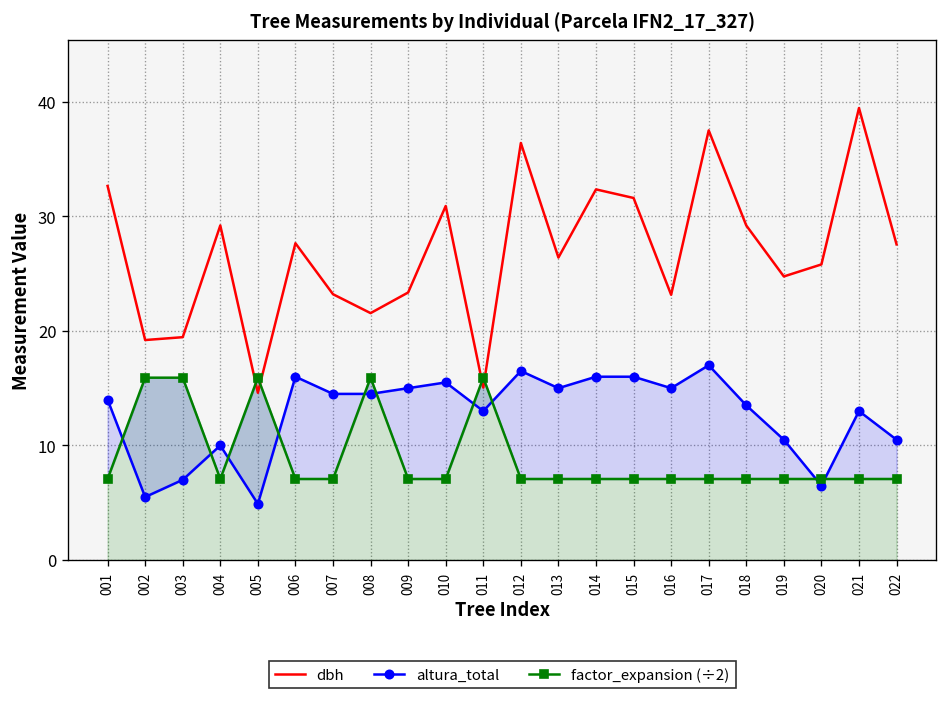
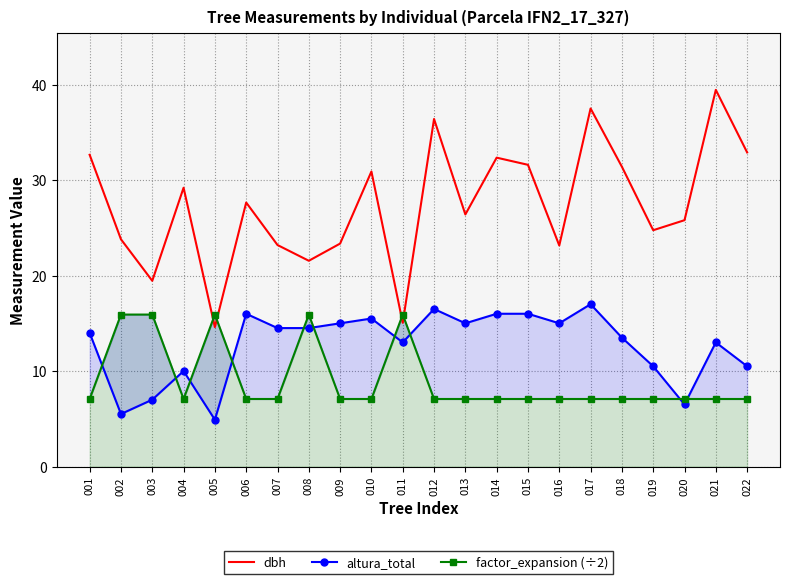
dbh, 002: 19 -> 24
dbh, 018: 29 -> 31
dbh, 022: 28 -> 33
